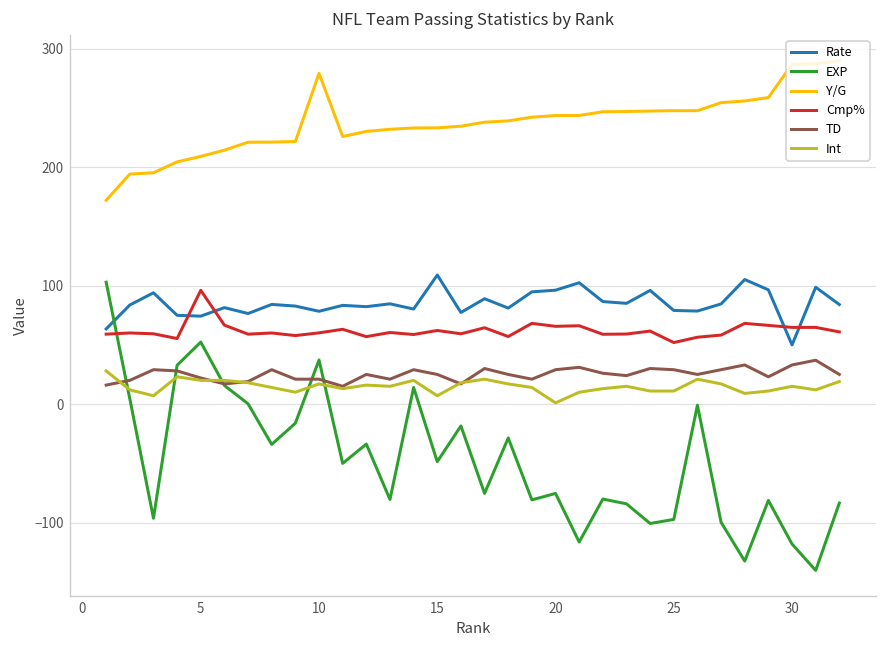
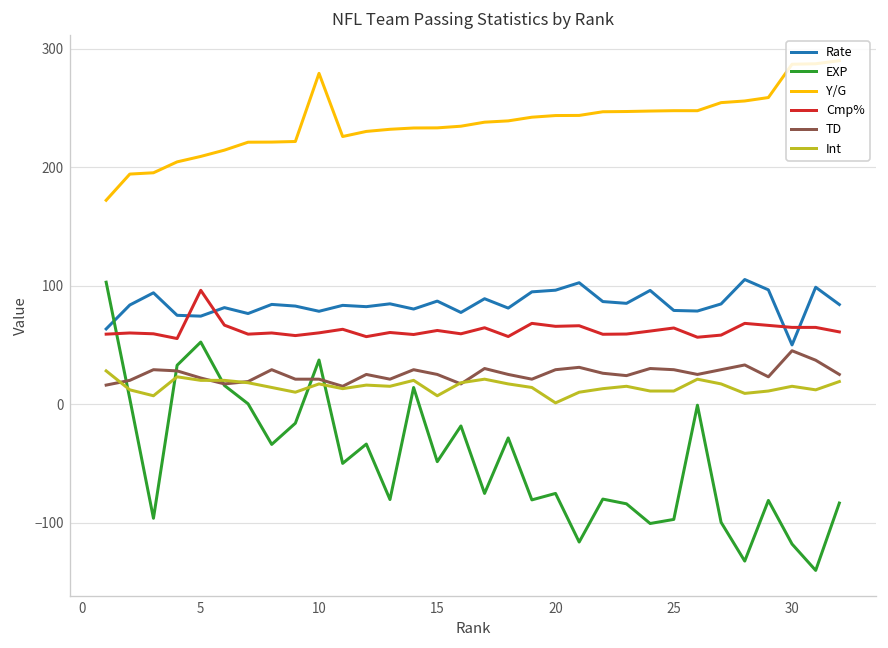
Rate, 15: 110 -> 90
Cmp%, 25: 50 -> 60
TD, 30: 30 -> 50
